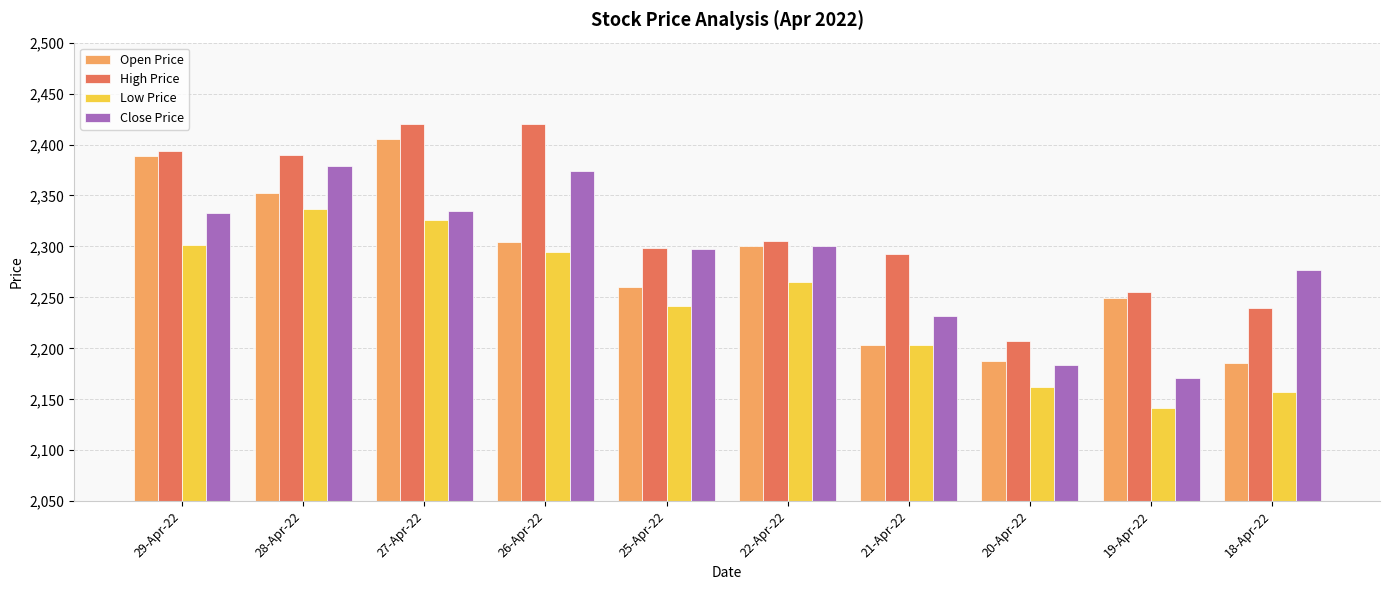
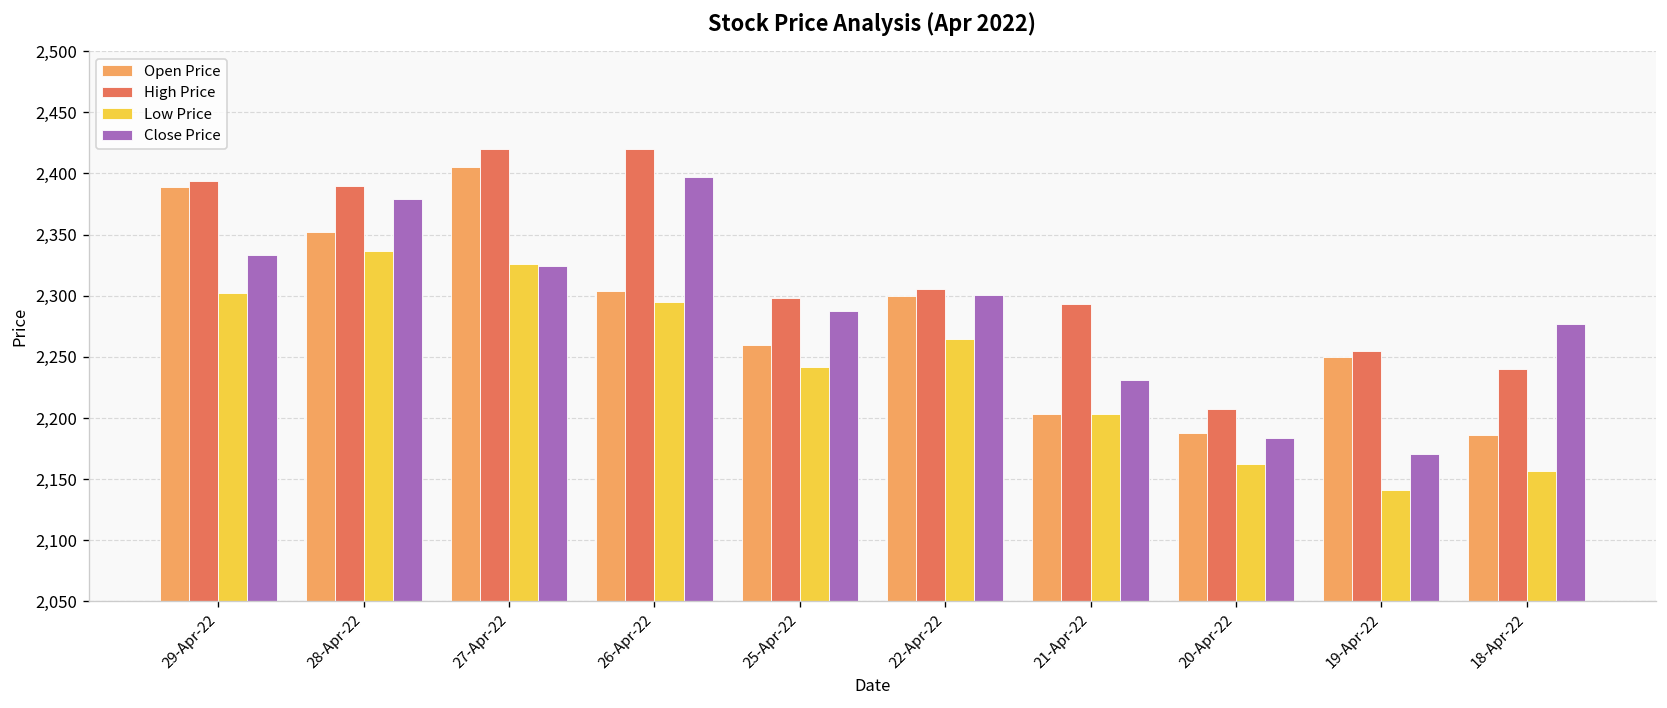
Close Price, 27-Apr-22: 2,335 -> 2,324
Close Price, 26-Apr-22: 2,374 -> 2,397
Close Price, 25-Apr-22: 2,298 -> 2,287
